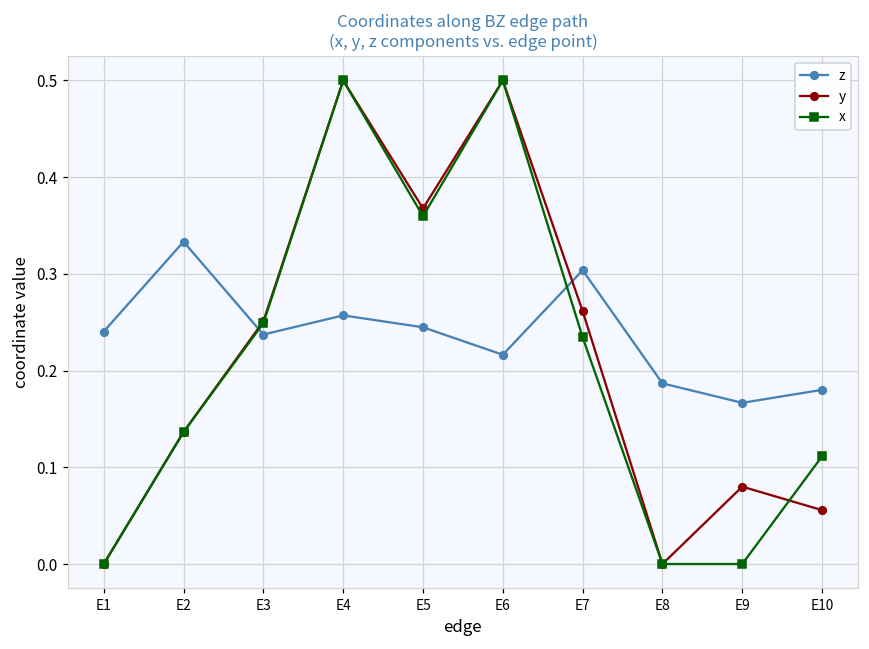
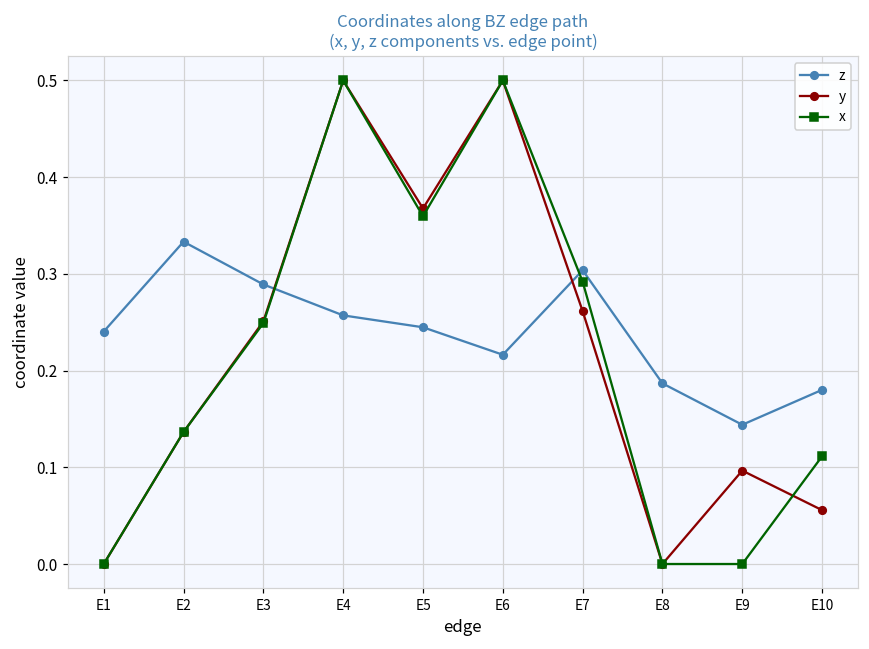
z, E3: 0.24 -> 0.29
x, E7: 0.23 -> 0.29
z, E9: 0.17 -> 0.14
y, E9: 0.08 -> 0.10
